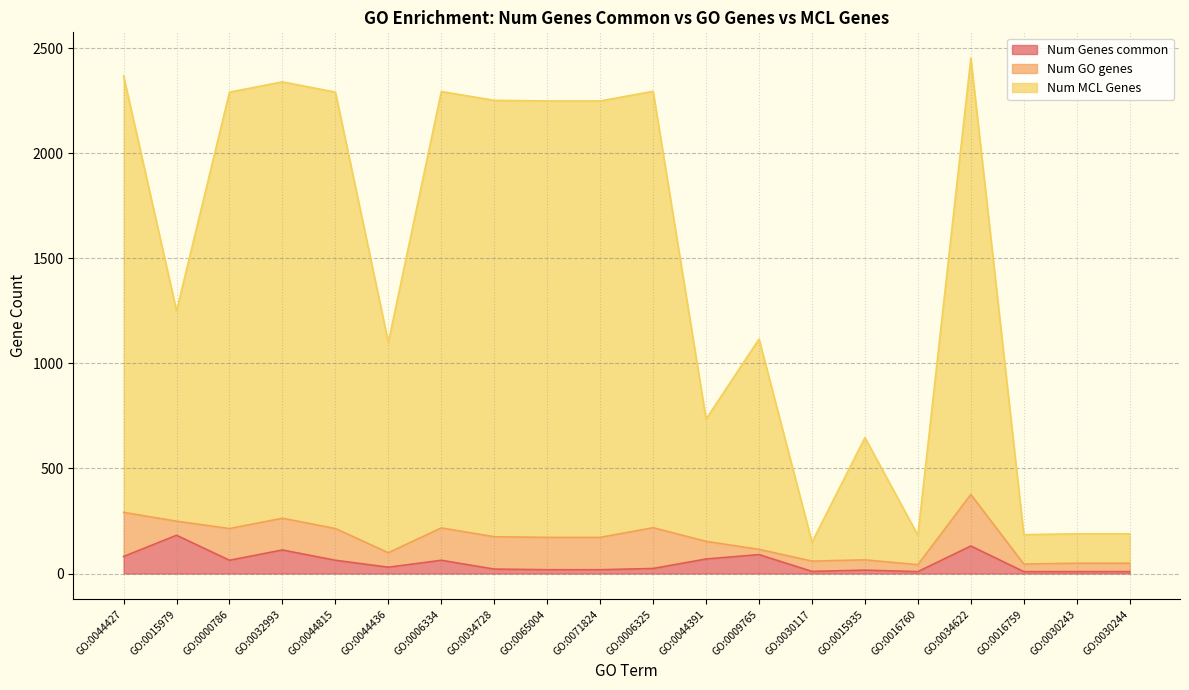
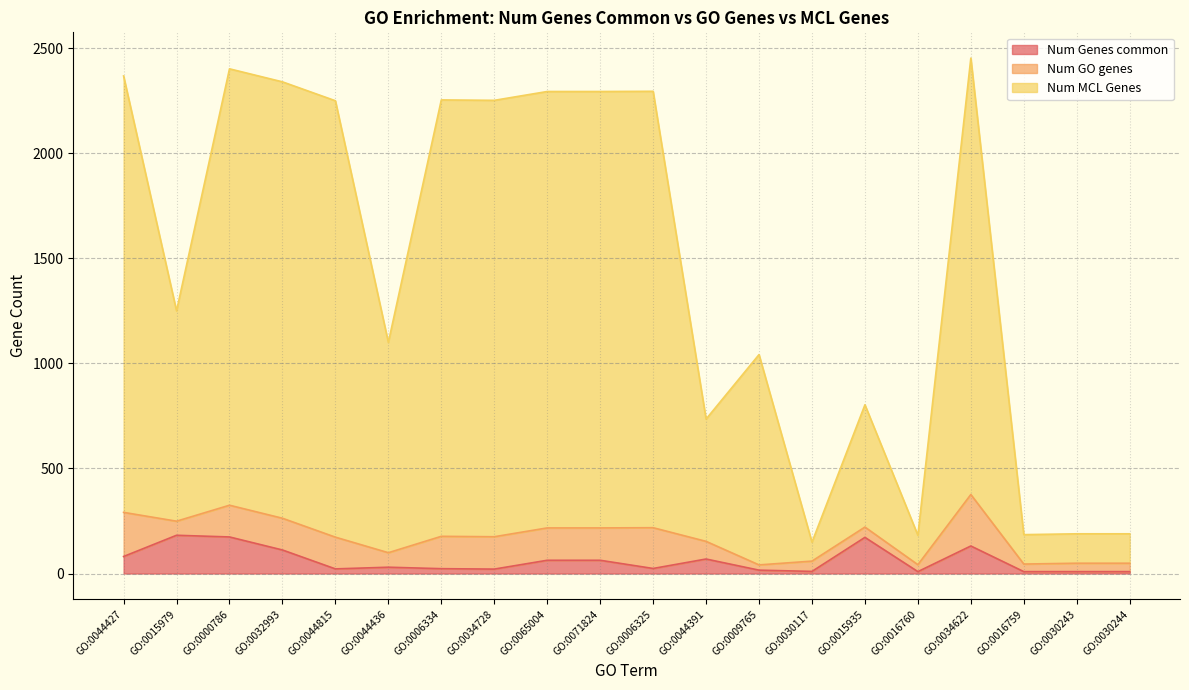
Num Genes common, GO:0000786: 60 -> 170
Num Genes common, GO:0044815: 60 -> 20
Num Genes common, GO:0006334: 60 -> 20
Num Genes common, GO:0065004: 20 -> 60
Num Genes common, GO:0071824: 20 -> 60
Num Genes common, GO:0009765: 90 -> 20
Num Genes common, GO:0015935: 20 -> 170
